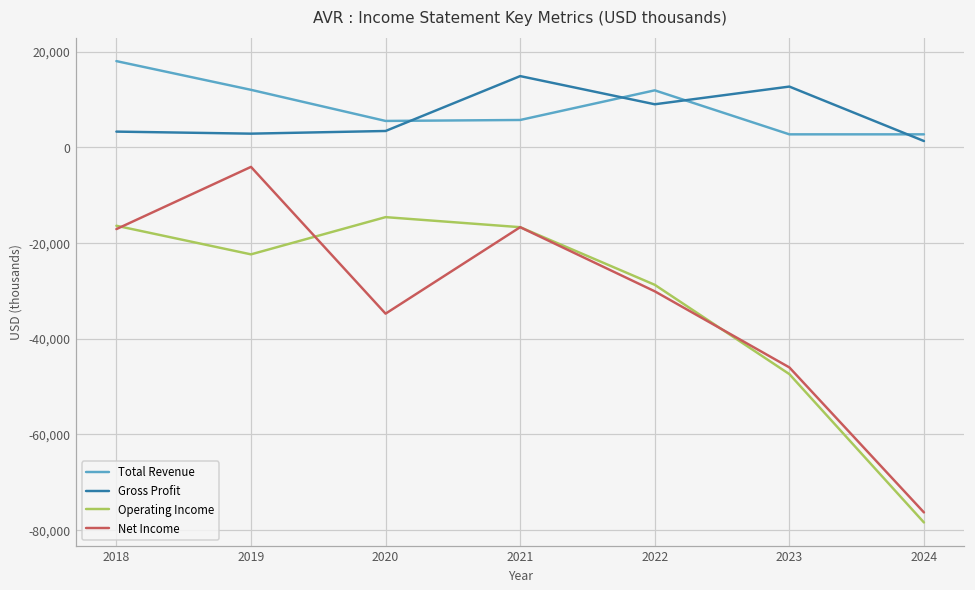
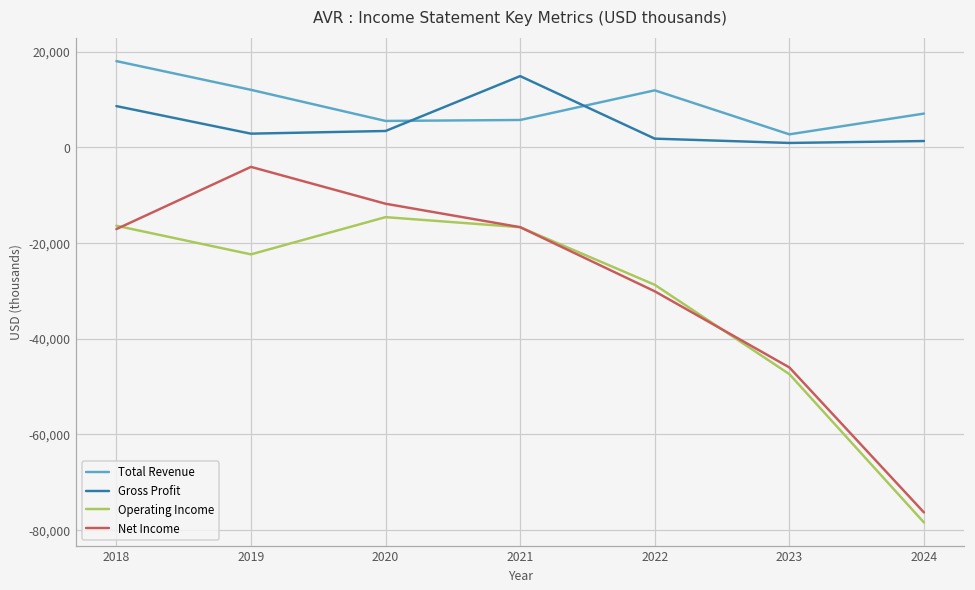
Gross Profit, 2018: 3,000 -> 9,000
Net Income, 2020: -35,000 -> -12,000
Gross Profit, 2022: 9,000 -> 2,000
Gross Profit, 2023: 13,000 -> 1,000
Total Revenue, 2024: 3,000 -> 7,000
